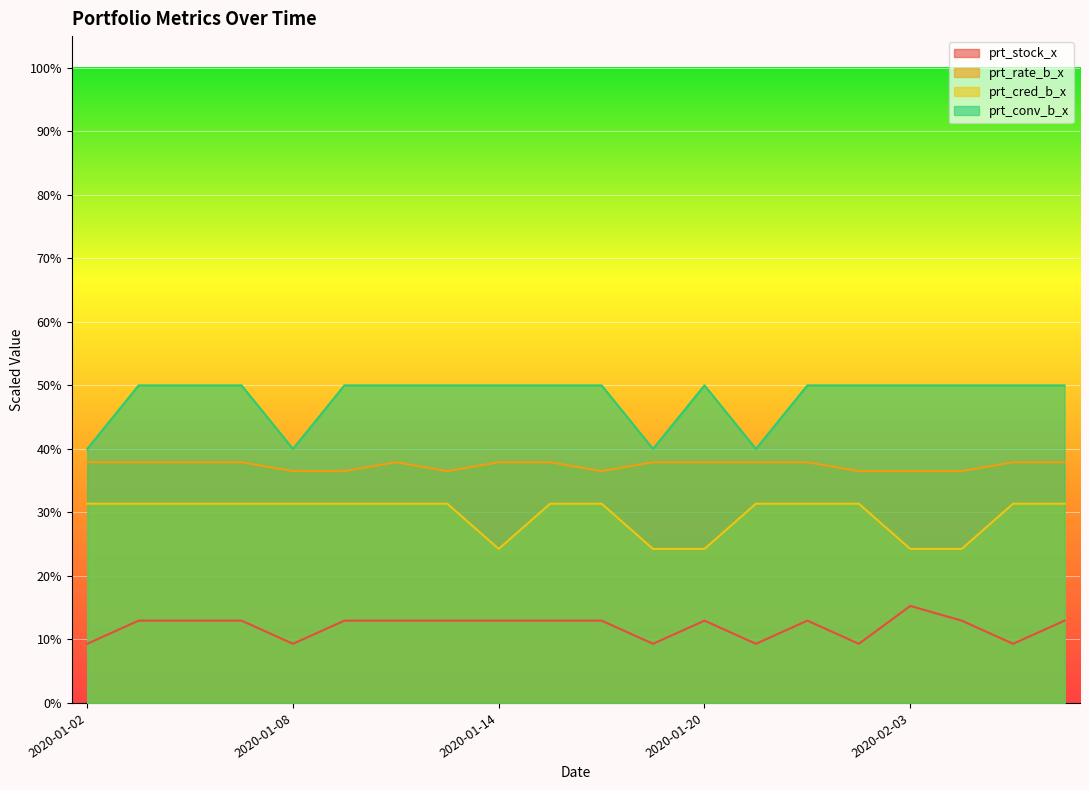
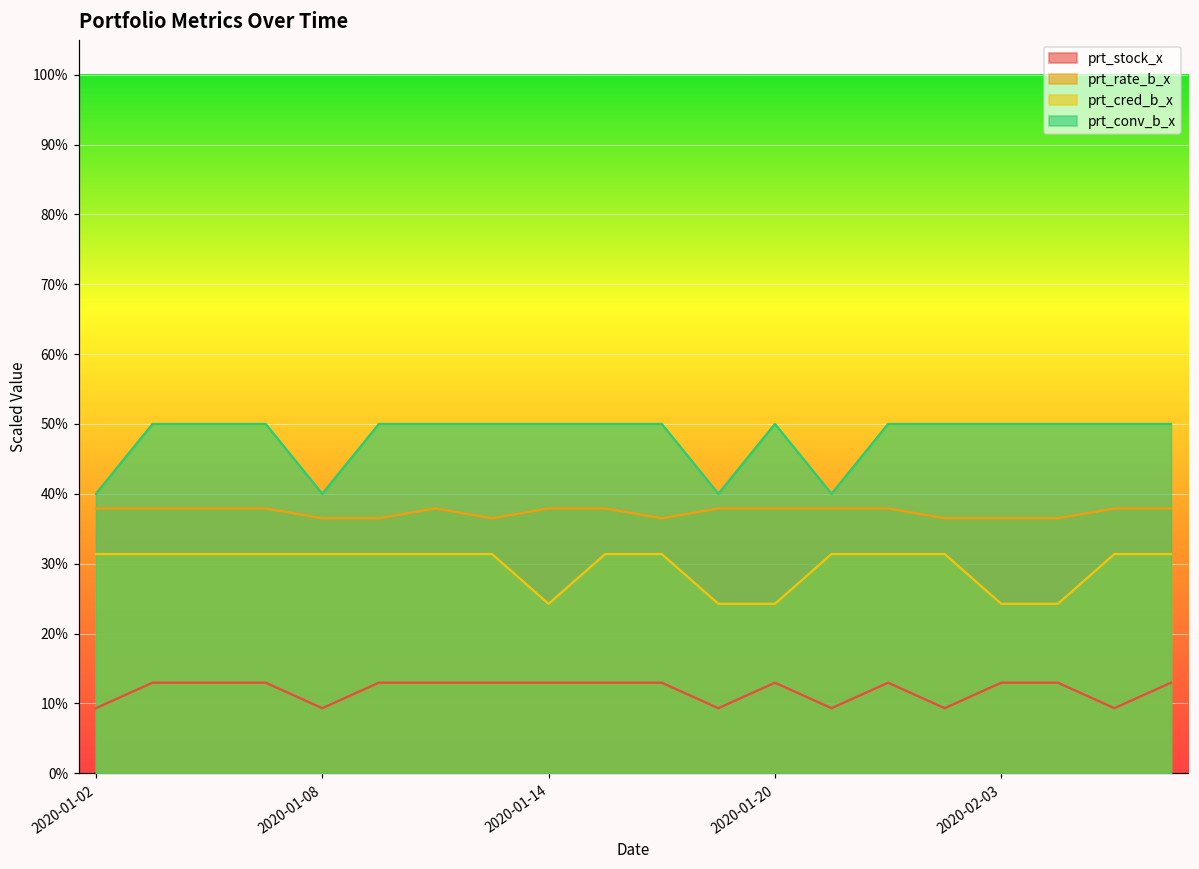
prt_stock_x, 2020-02-03: 15% -> 13%
